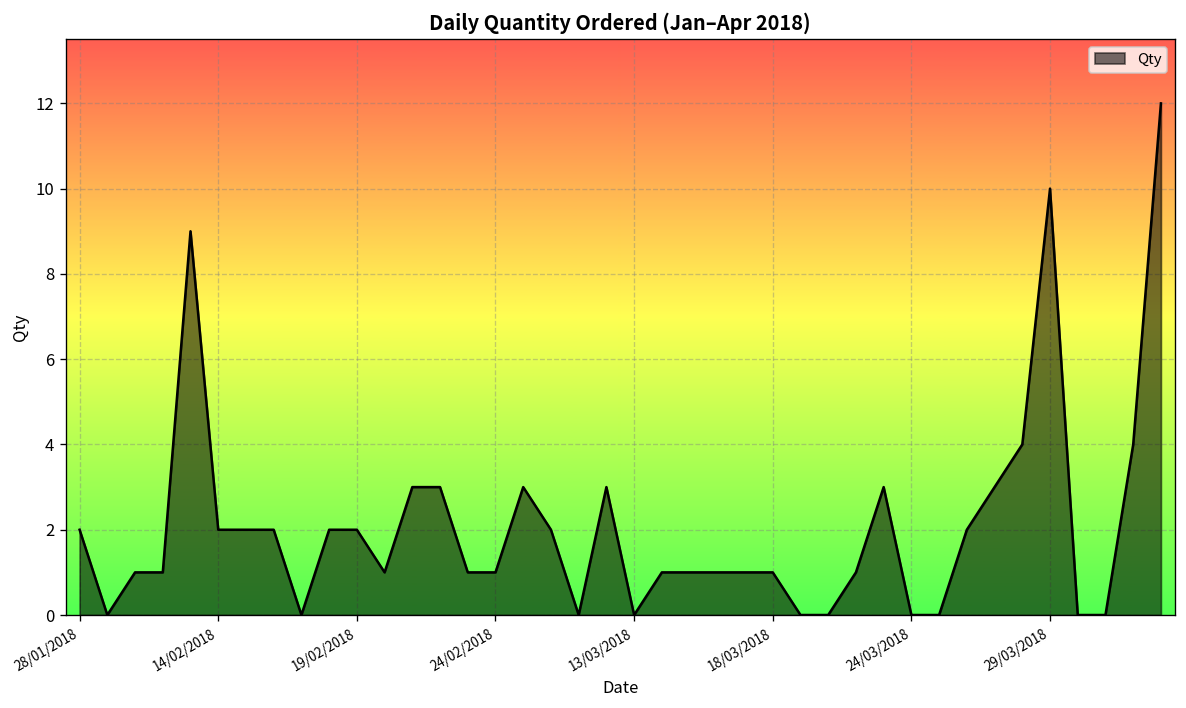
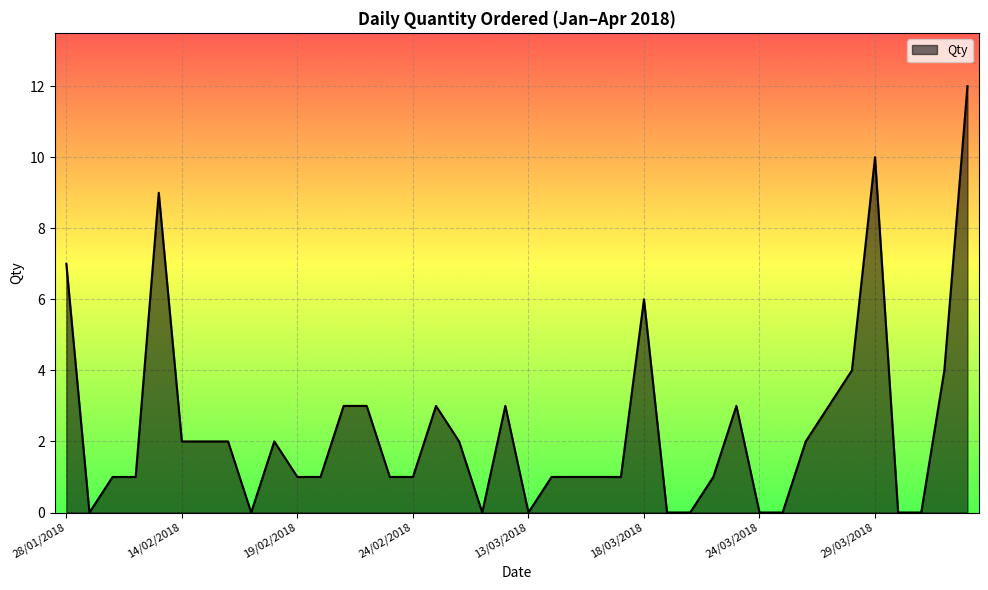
28/01/2018: 2 -> 7
19/02/2018: 2 -> 1
18/03/2018: 1 -> 6
